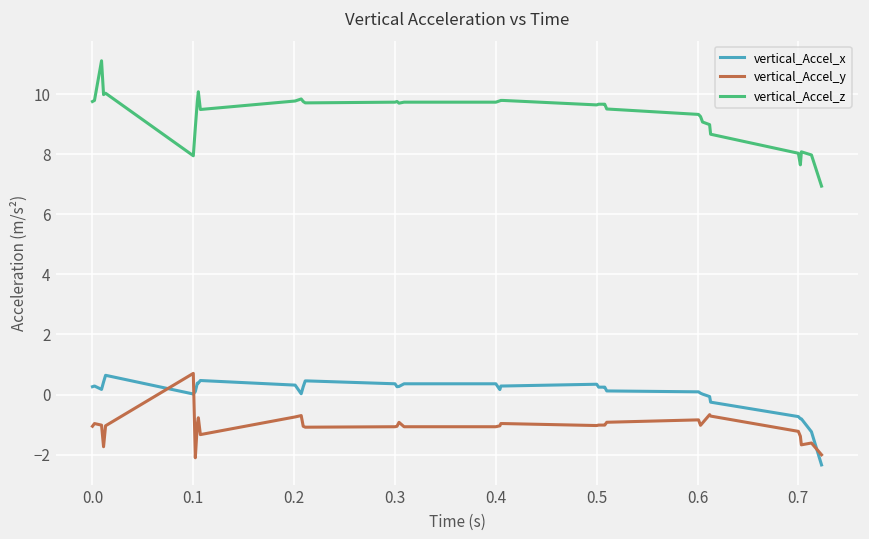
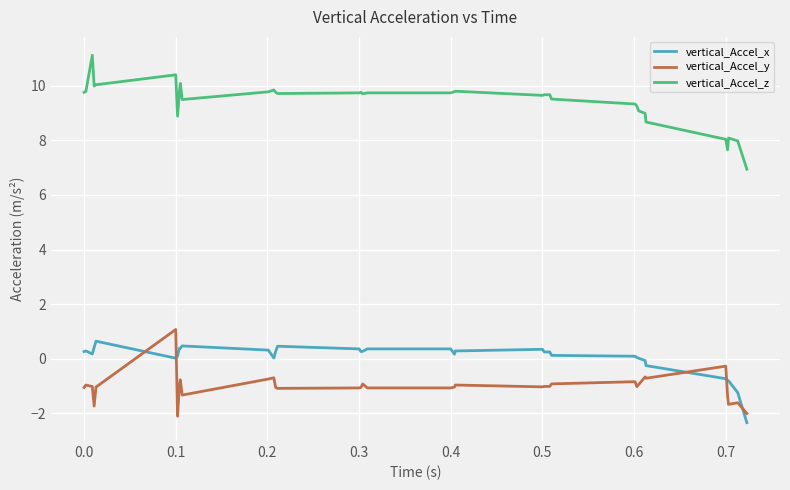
vertical_Accel_y, 0.1: 0.7 -> 1.1
vertical_Accel_z, 0.1: 8.0 -> 10.4
vertical_Accel_y, 0.7: -1.2 -> -0.3
